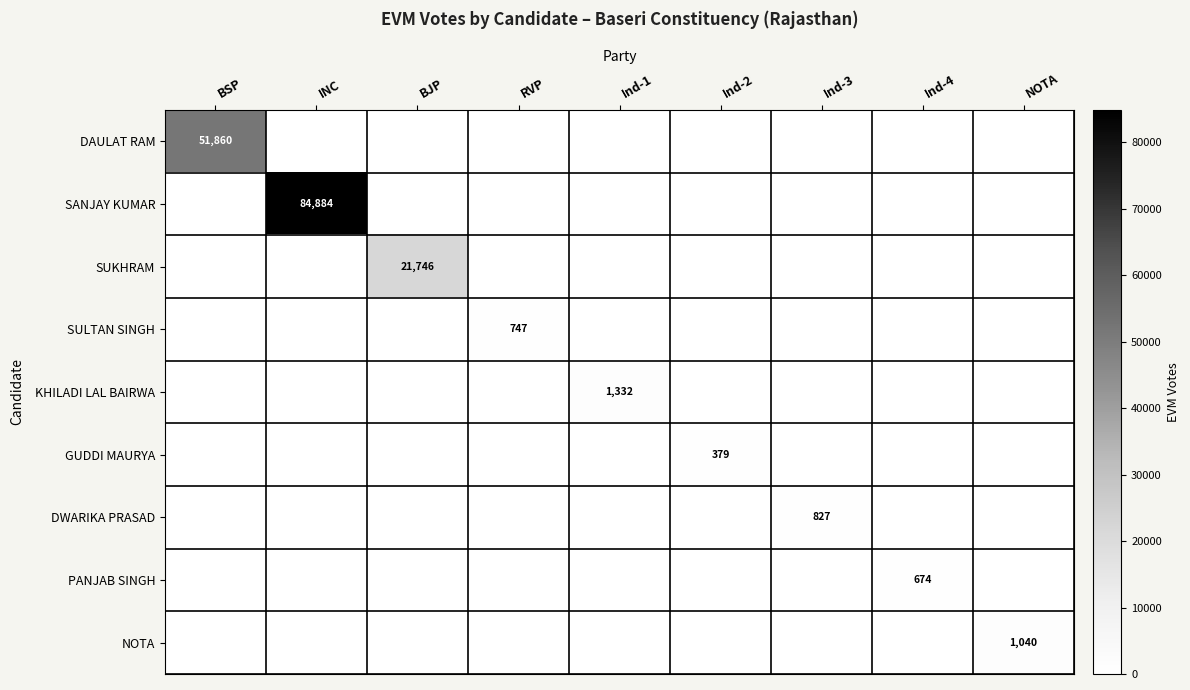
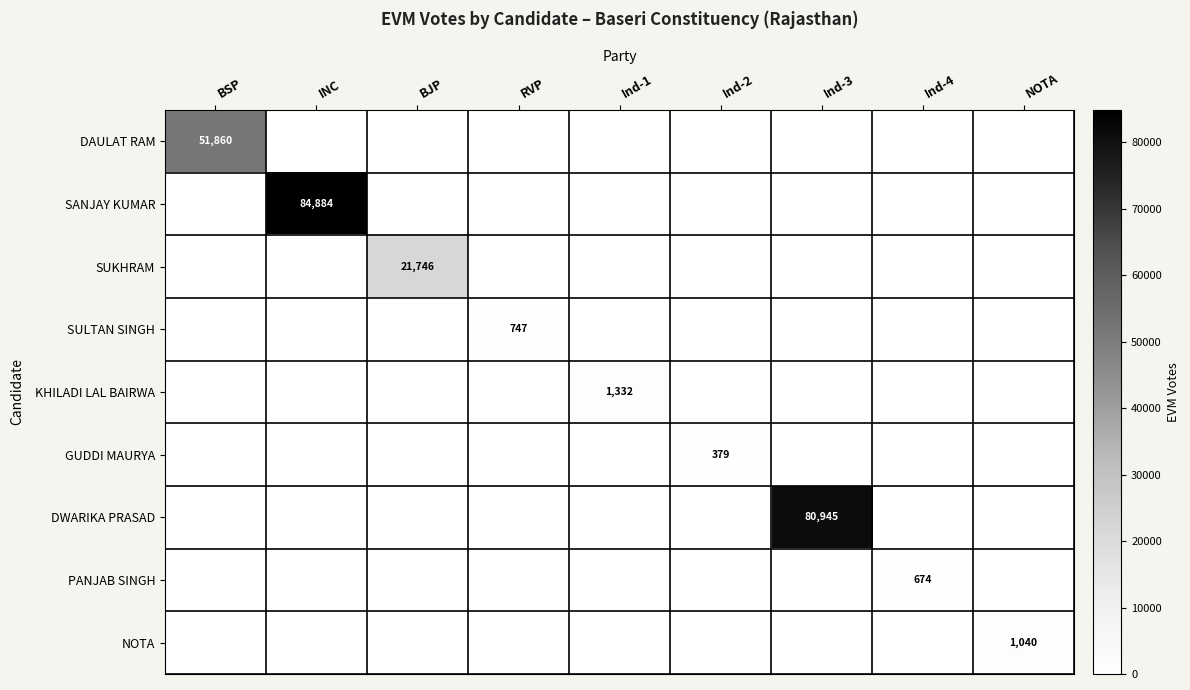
DWARIKA PRASAD, Ind-3: 827 -> 80,945
